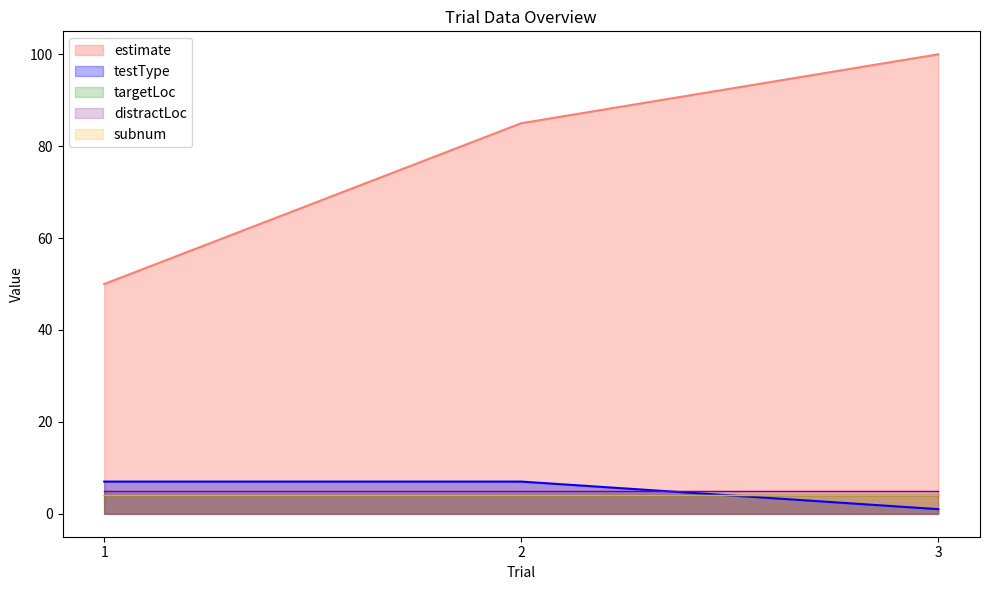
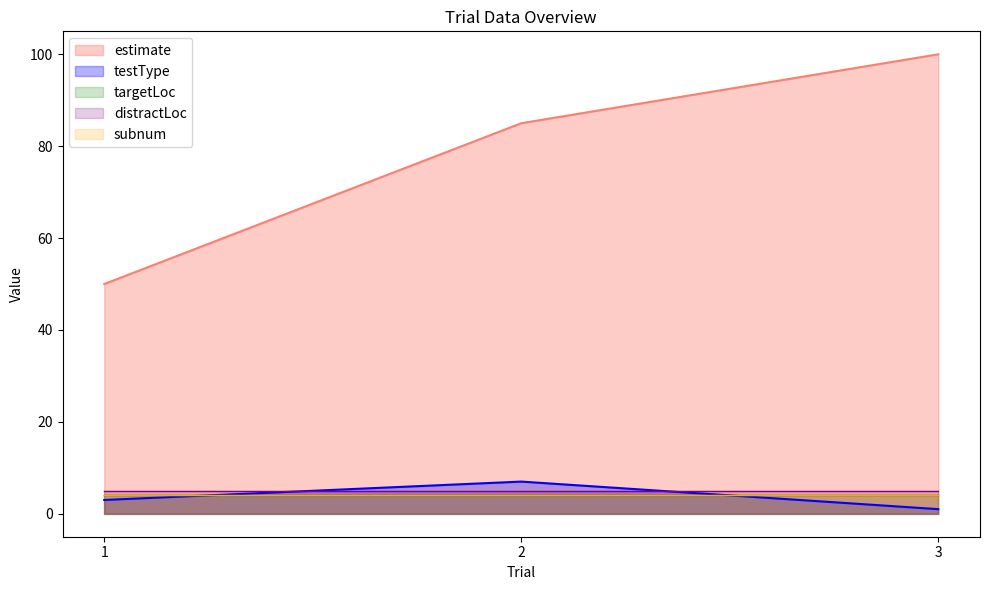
testType, 1: 7 -> 3
